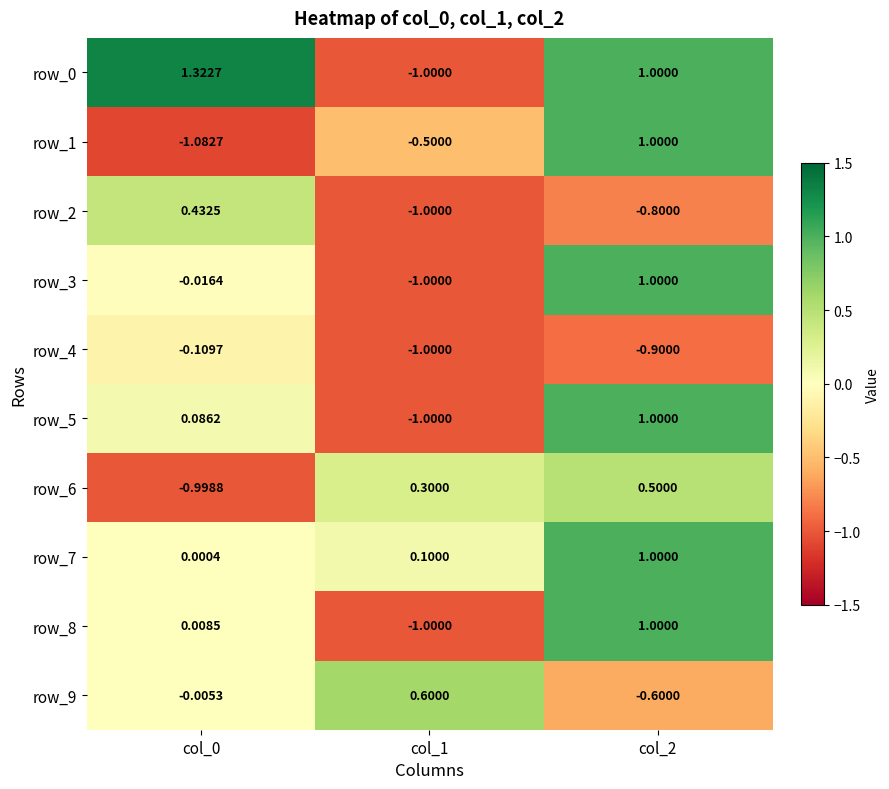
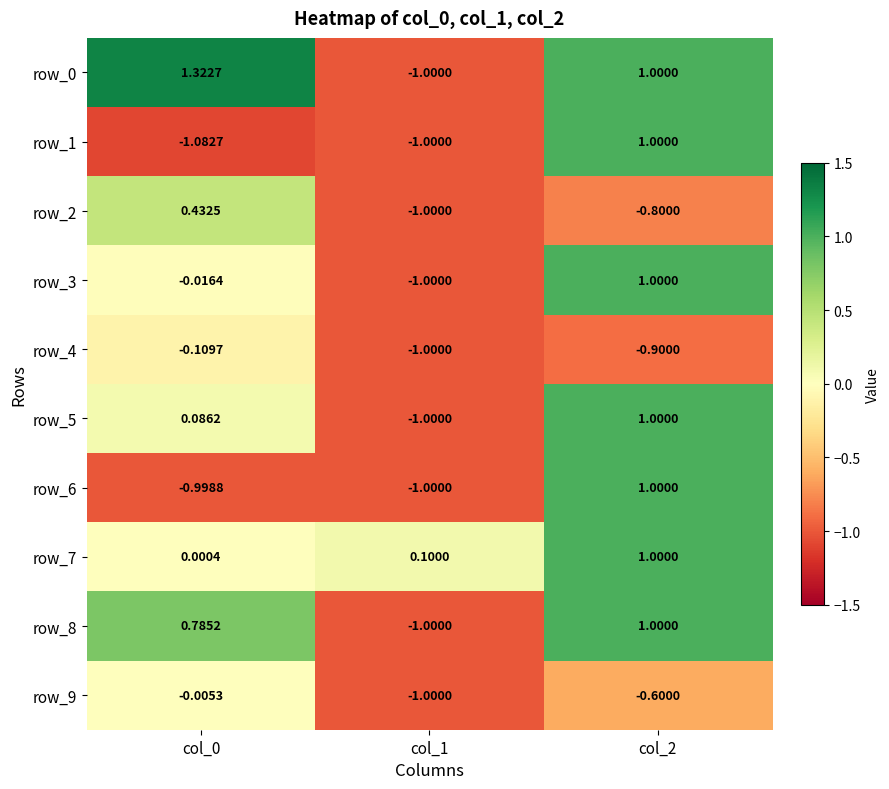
row_1, col_1: -0.5000 -> -1.0000
row_6, col_1: 0.3000 -> -1.0000
row_6, col_2: 0.5000 -> 1.0000
row_8, col_0: 0.0085 -> 0.7852
row_9, col_1: 0.6000 -> -1.0000
